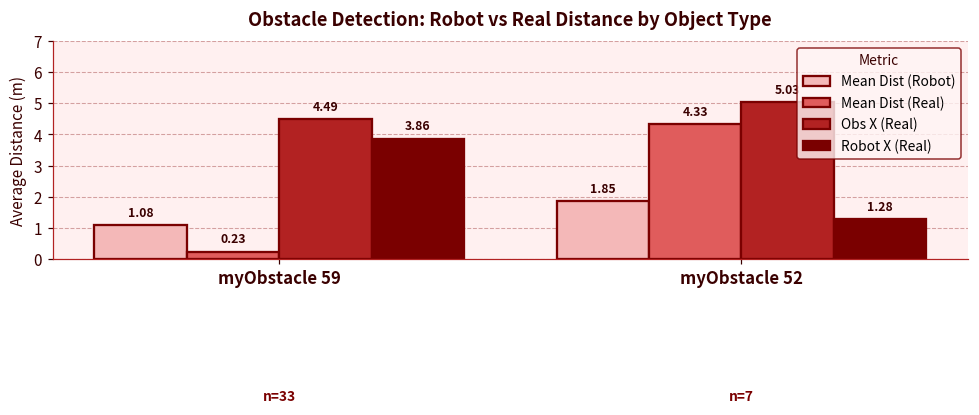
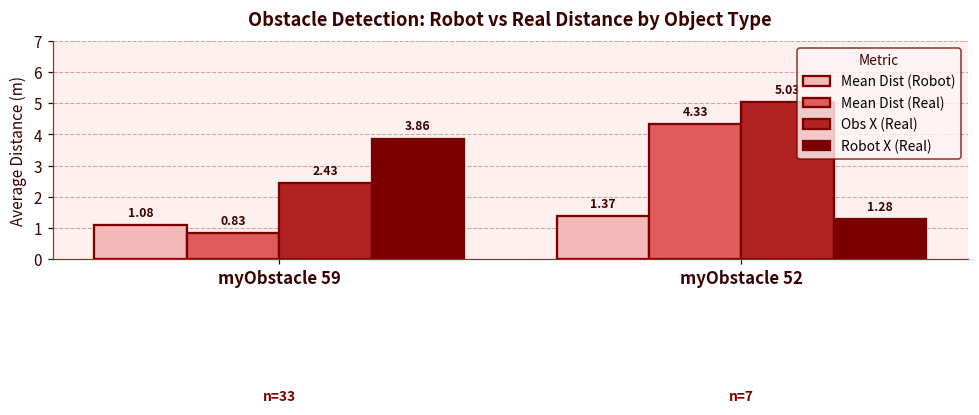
Mean Dist (Real), myObstacle 59: 0.23 -> 0.83
Obs X (Real), myObstacle 59: 4.49 -> 2.43
Mean Dist (Robot), myObstacle 52: 1.85 -> 1.37
